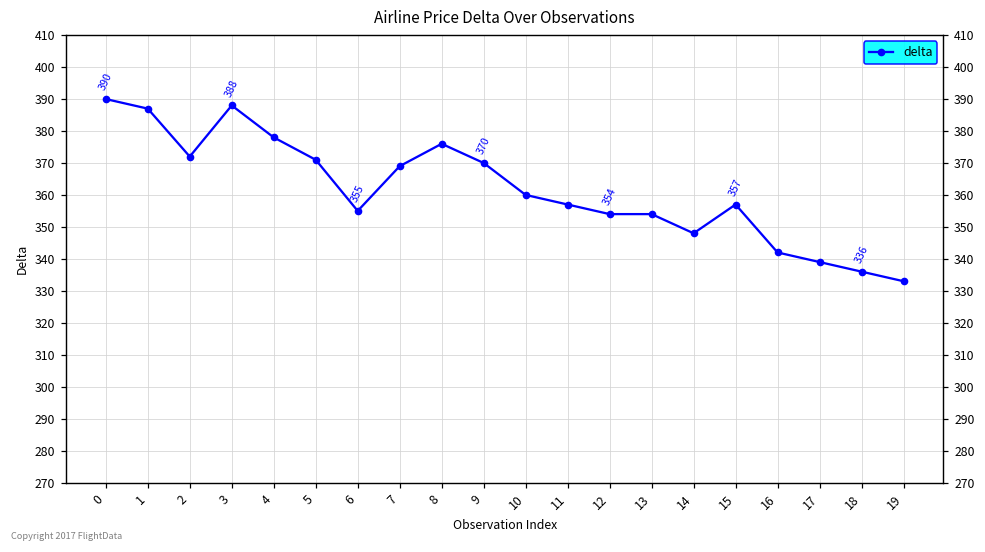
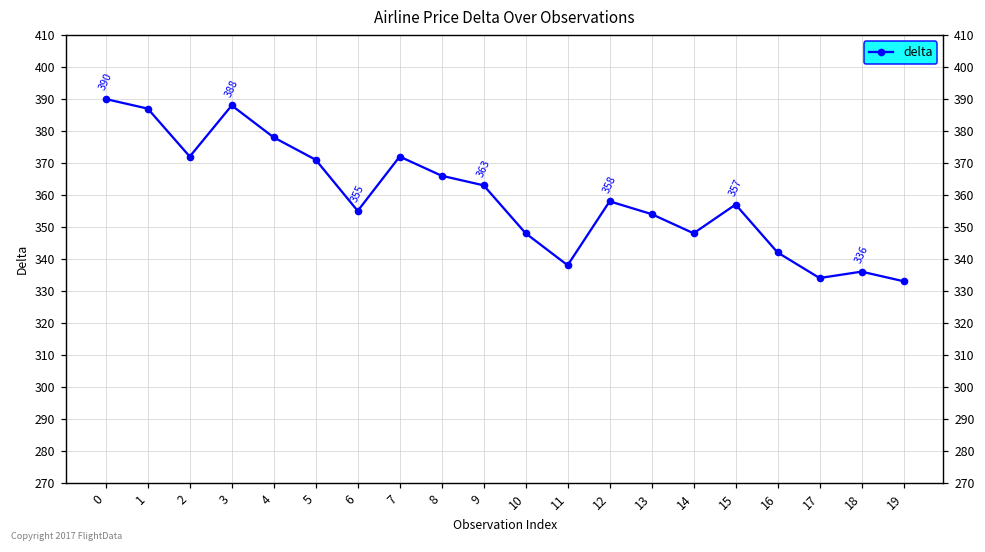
7: 369 -> 372
8: 376 -> 366
9: 370 -> 363
10: 360 -> 348
11: 357 -> 338
12: 354 -> 358
17: 339 -> 334
